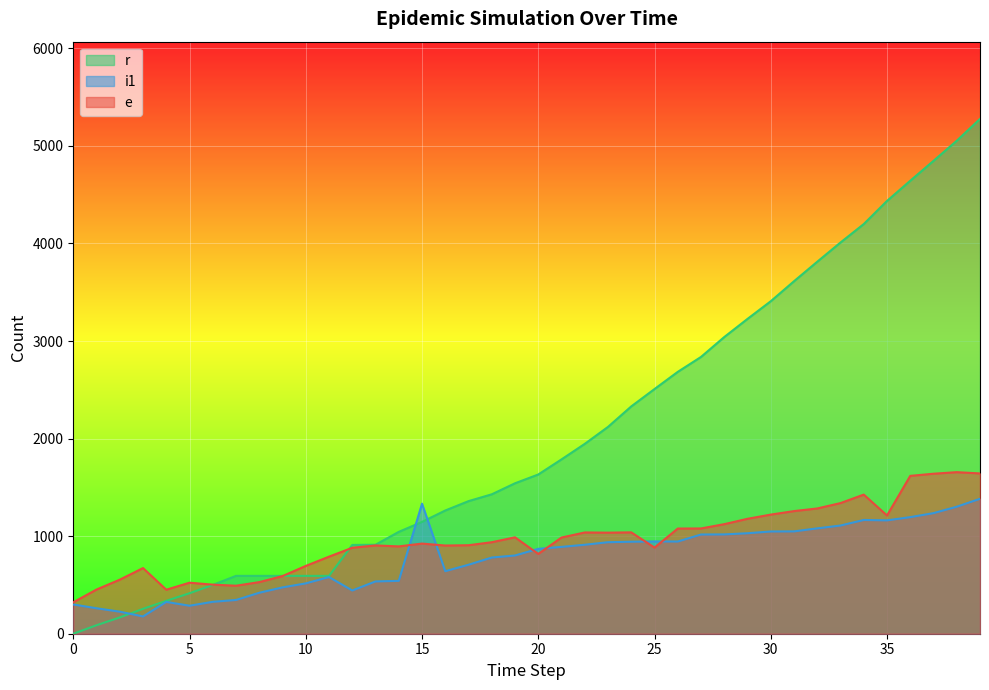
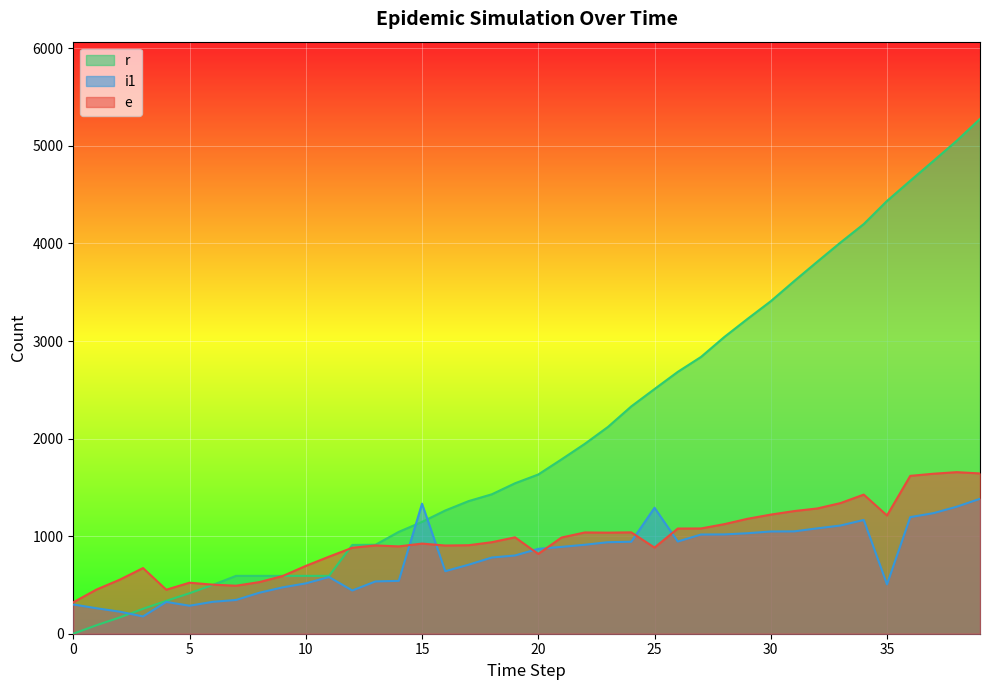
i1, 25: 900 -> 1300
i1, 35: 1200 -> 500
